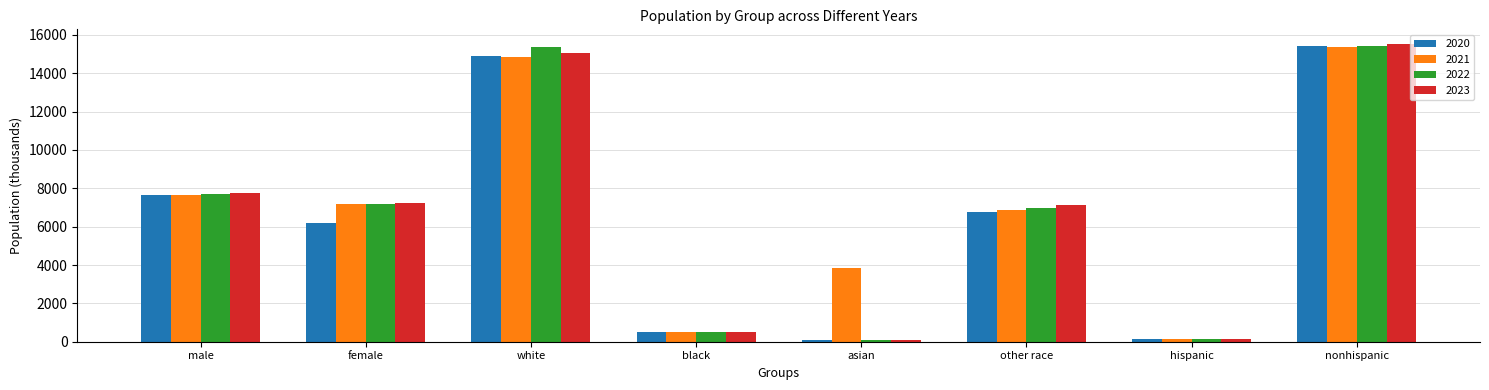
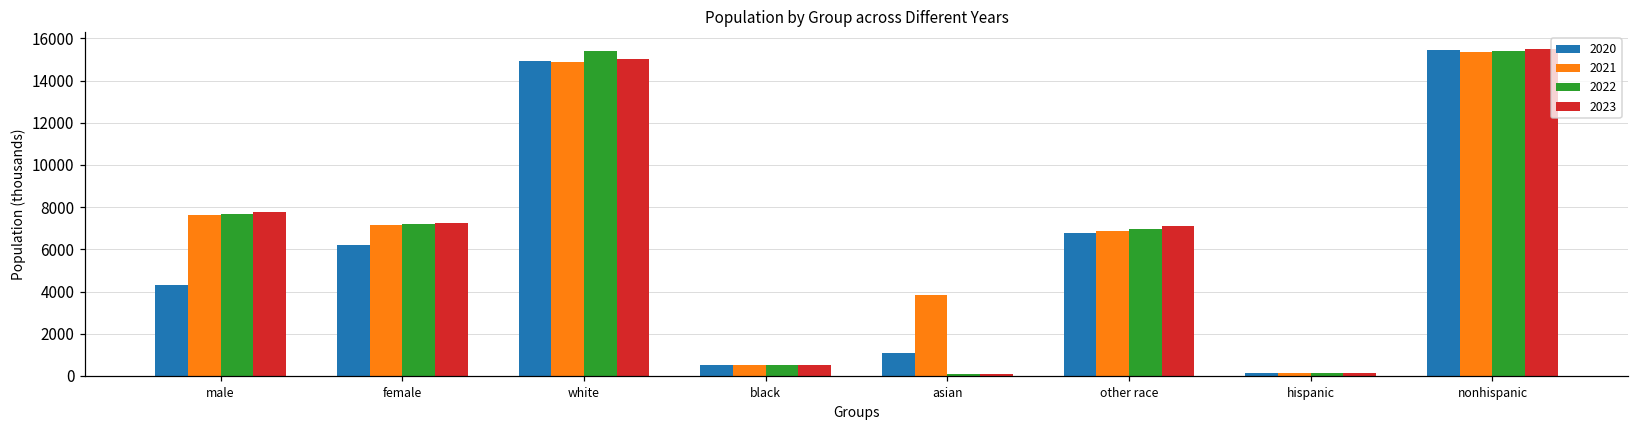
2020, male: 7700 -> 4300
2020, asian: 100 -> 1100
